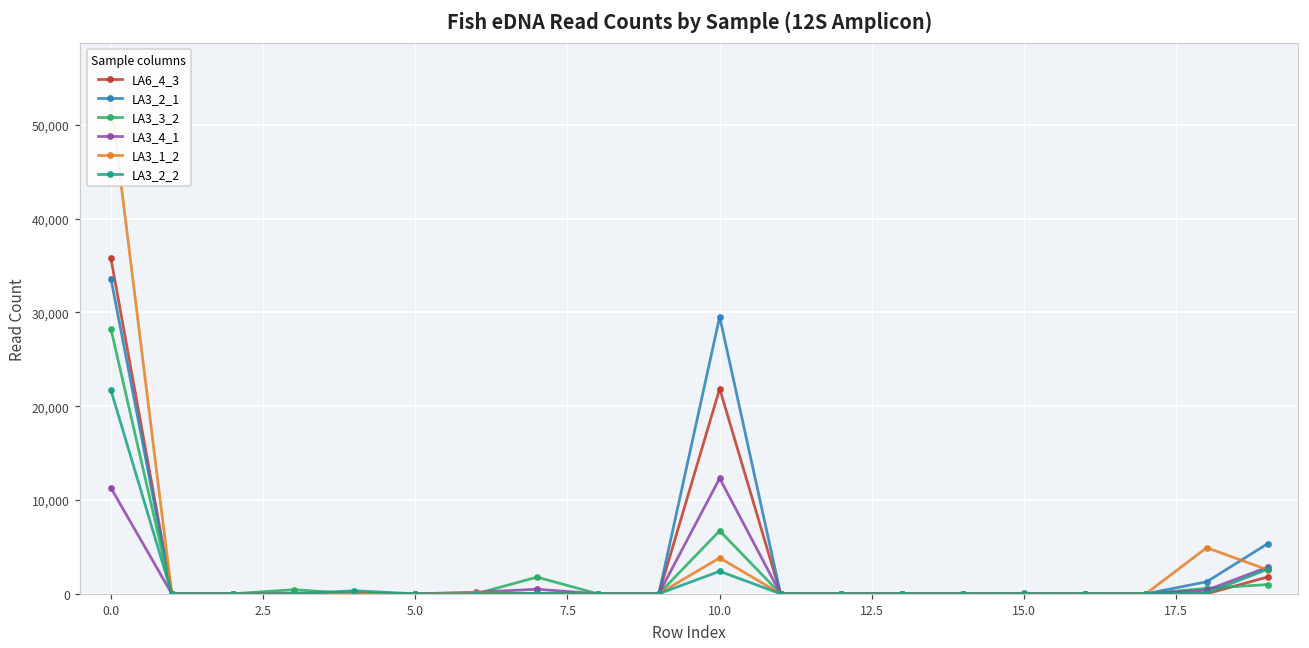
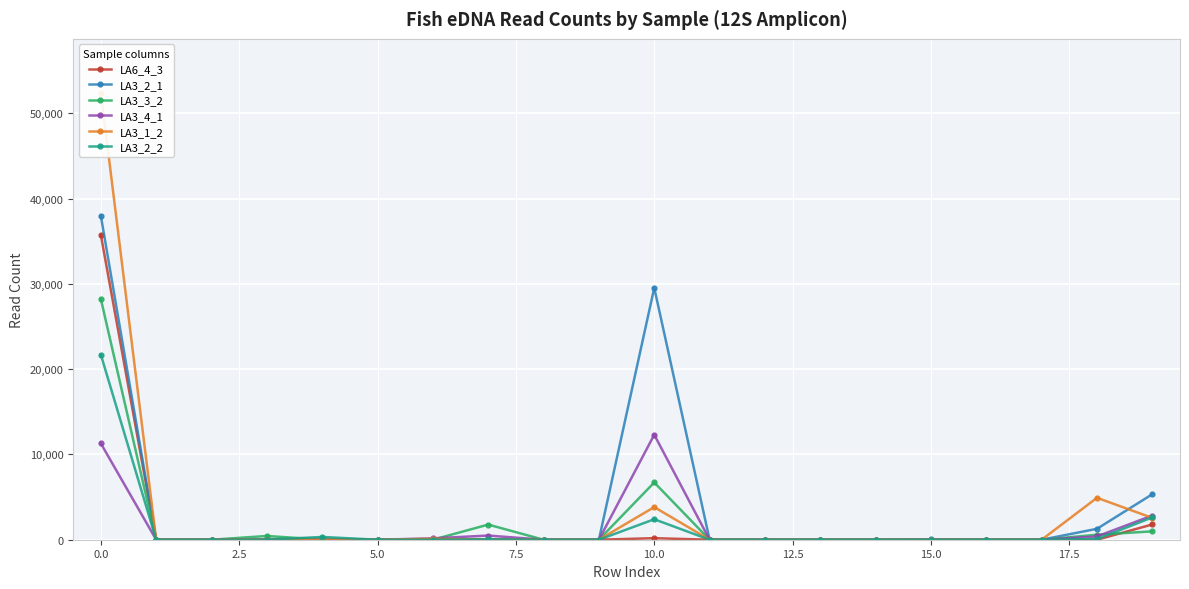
LA3_2_1, 0.0: 34,000 -> 38,000
LA6_4_3, 10.0: 22,000 -> 0
